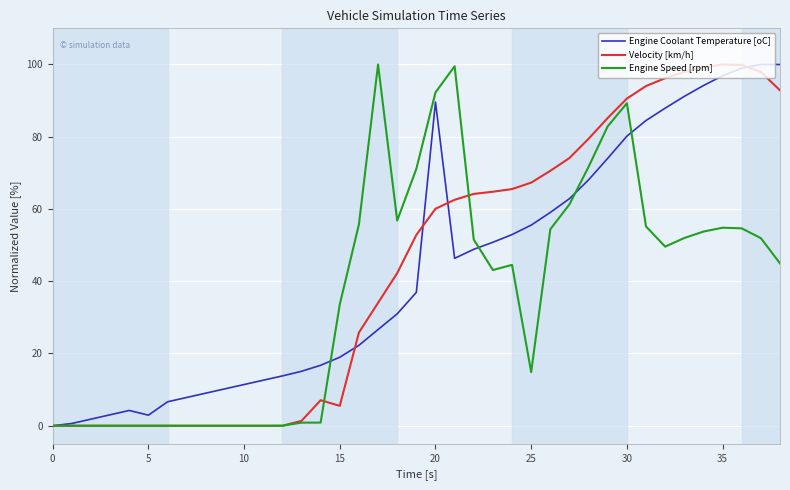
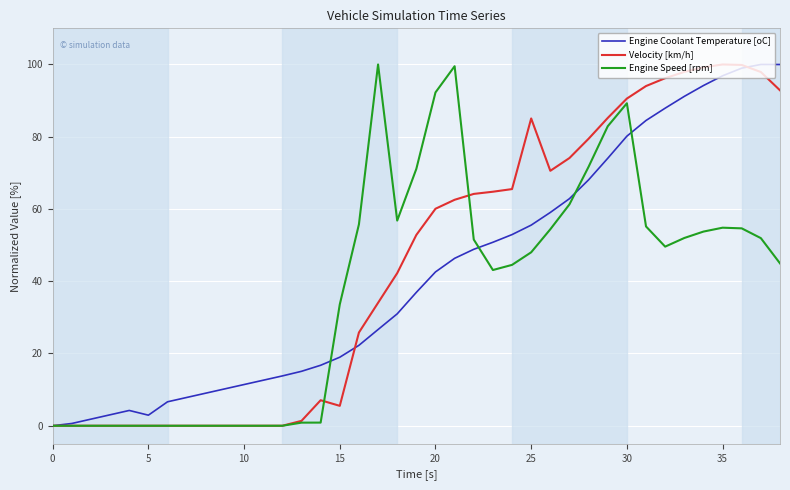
Engine Coolant Temperature [oC], 20: 90 -> 43
Velocity [km/h], 25: 67 -> 85
Engine Speed [rpm], 25: 15 -> 48
